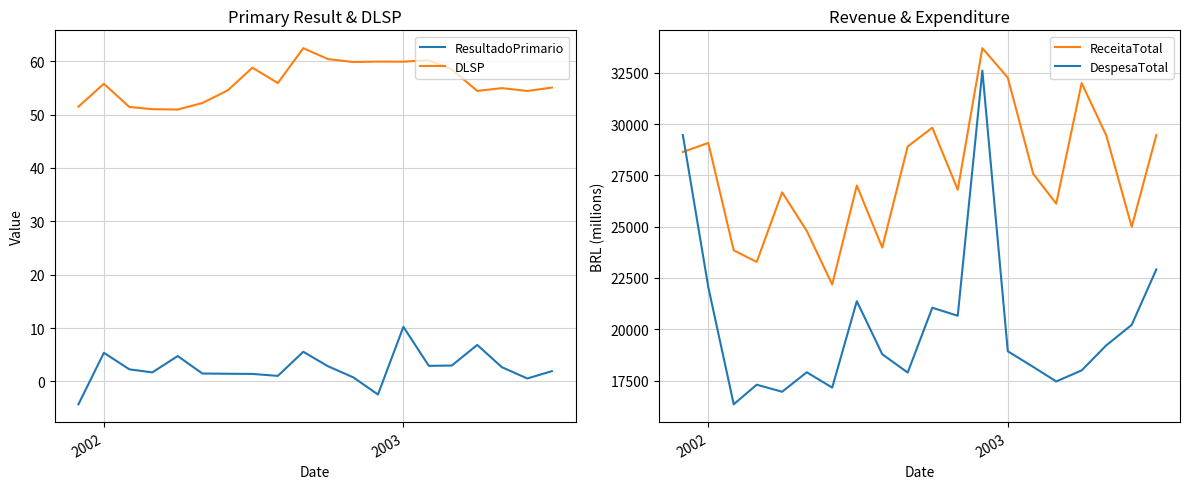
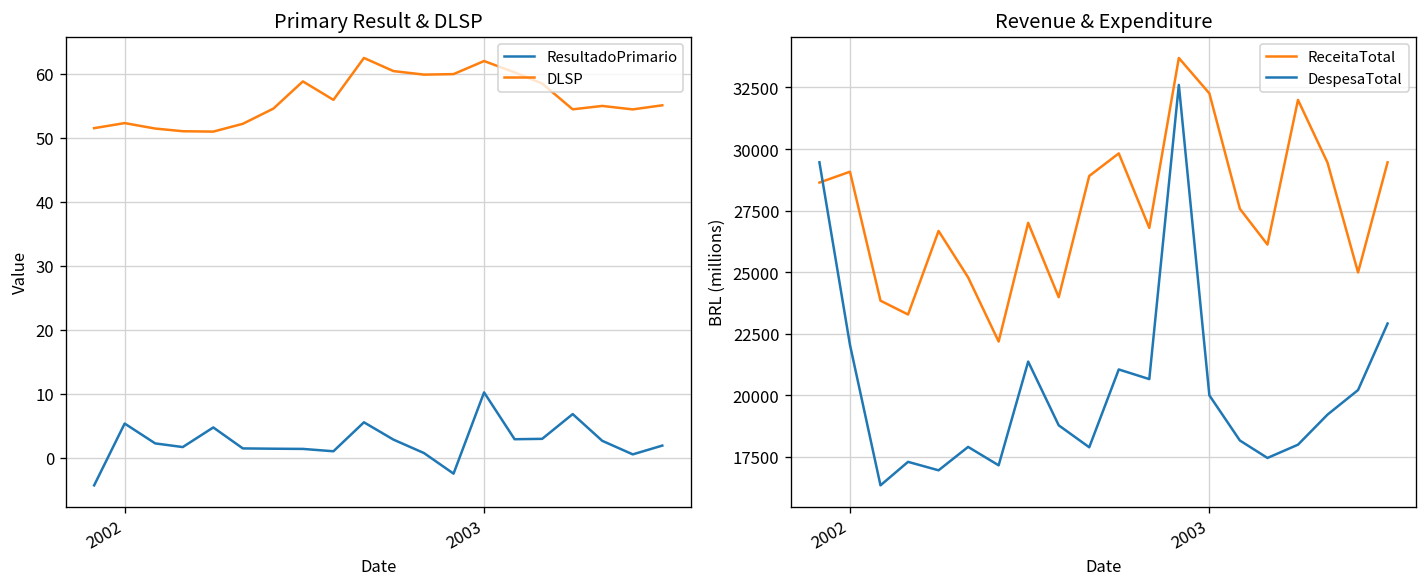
Primary Result & DLSP, DLSP, 2002: 56 -> 52
Primary Result & DLSP, DLSP, 2003: 60 -> 62
Revenue & Expenditure, DespesaTotal, 2003: 18900 -> 20000
